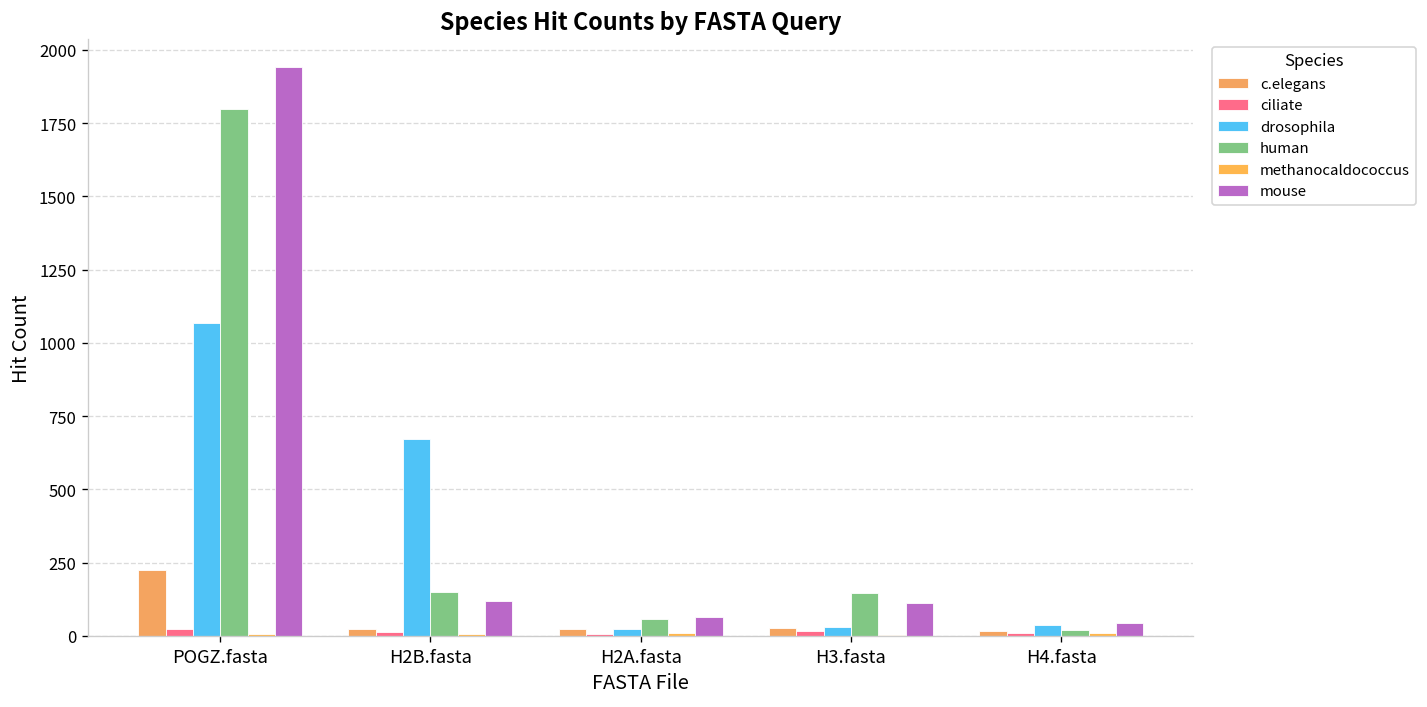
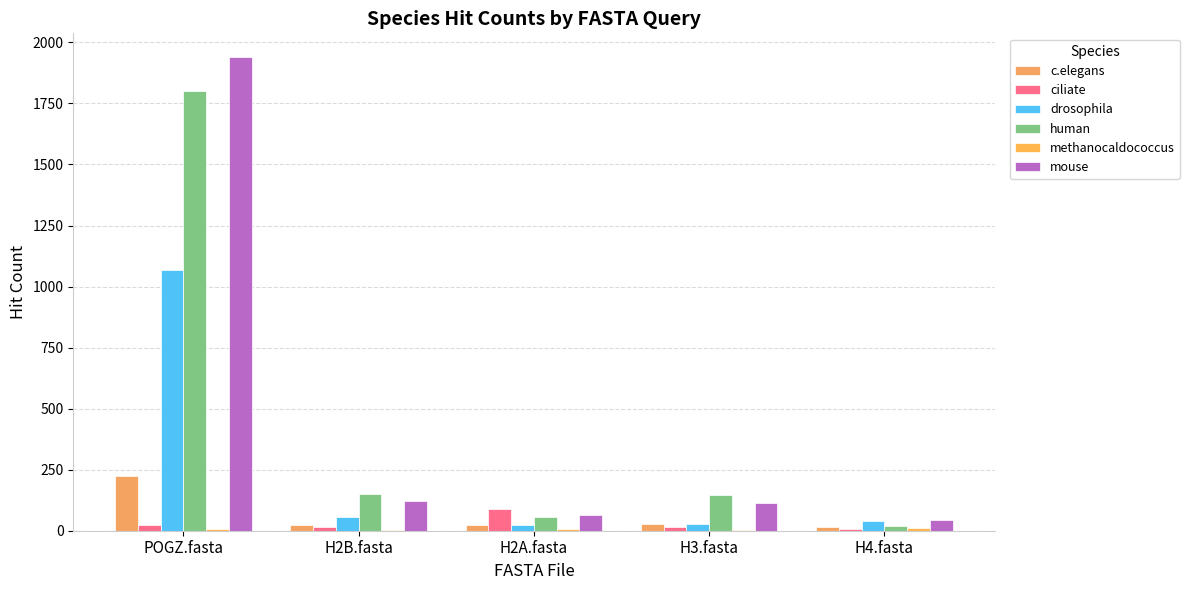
drosophila, H2B.fasta: 670 -> 60
ciliate, H2A.fasta: 10 -> 90
